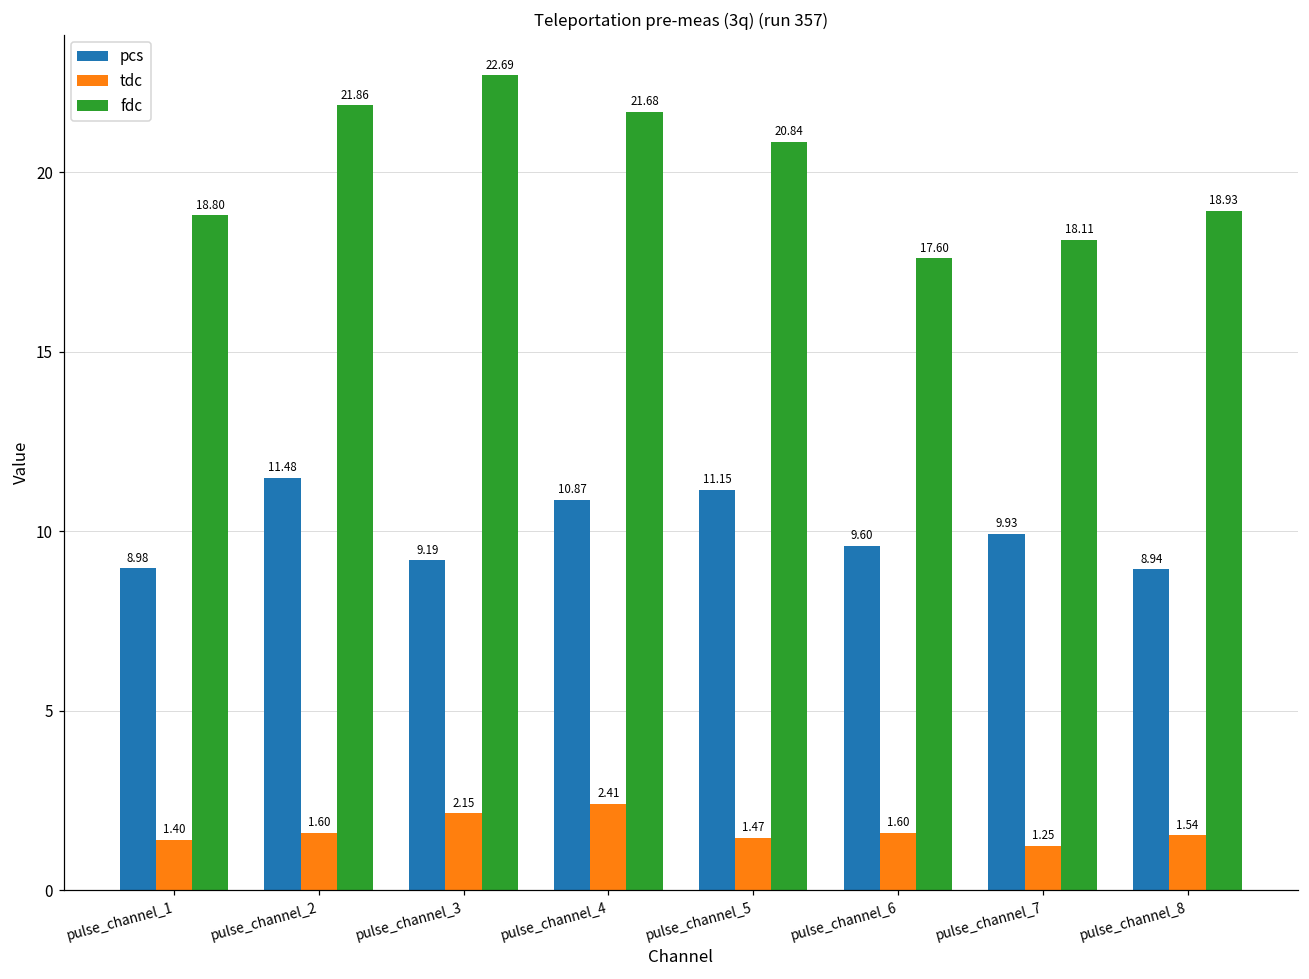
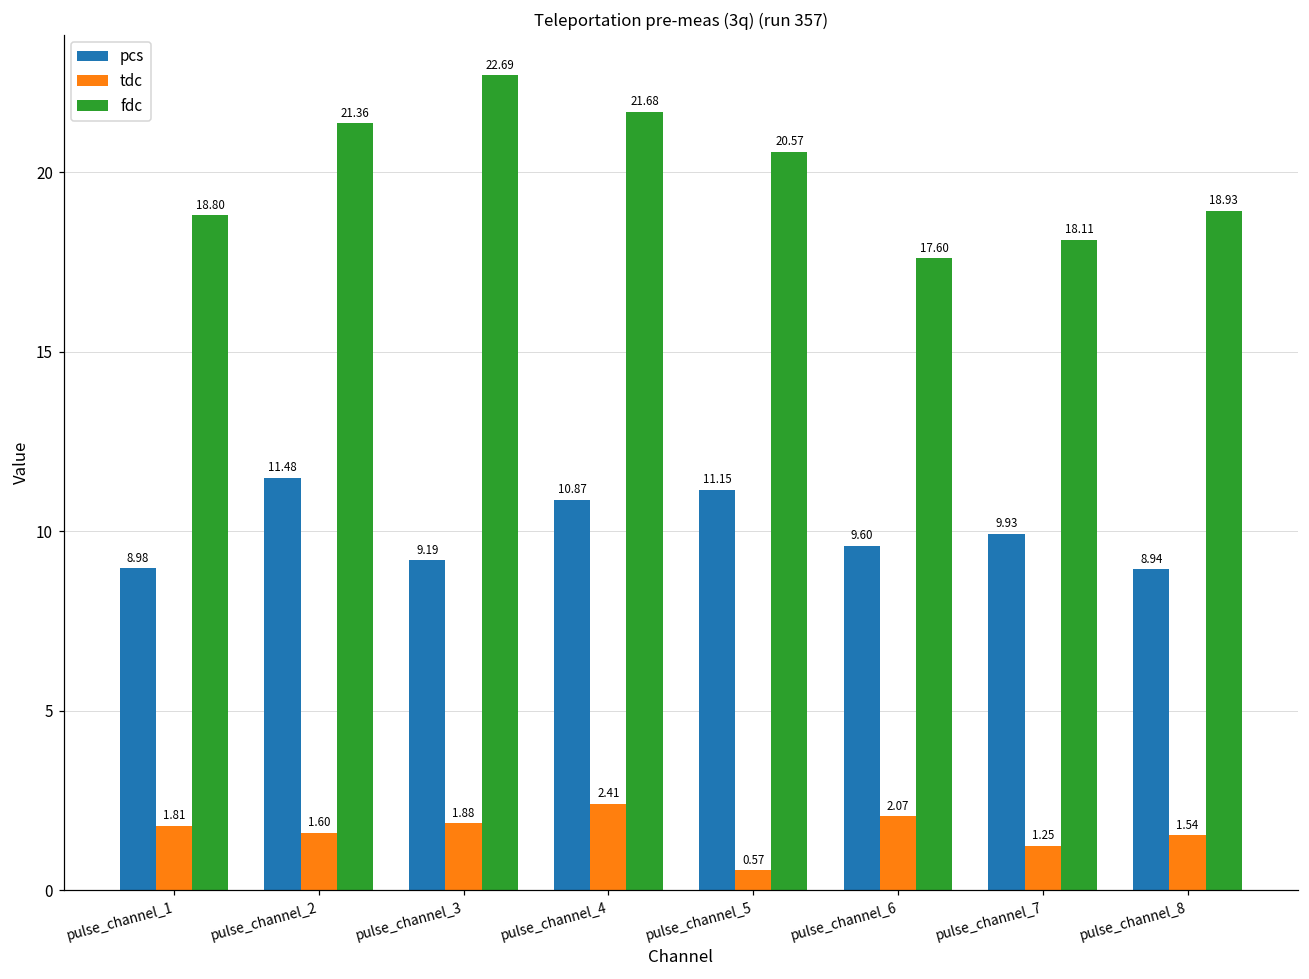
tdc, pulse_channel_1: 1.40 -> 1.81
fdc, pulse_channel_2: 21.86 -> 21.36
tdc, pulse_channel_3: 2.15 -> 1.88
tdc, pulse_channel_5: 1.47 -> 0.57
fdc, pulse_channel_5: 20.84 -> 20.57
tdc, pulse_channel_6: 1.60 -> 2.07
